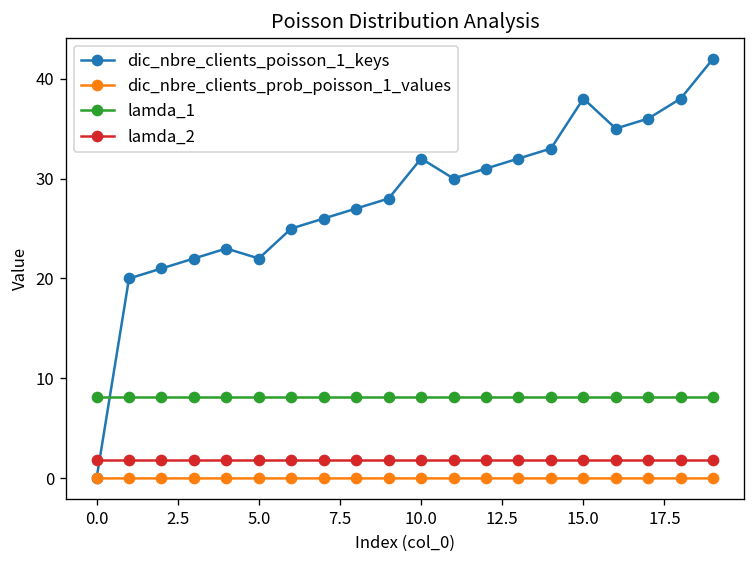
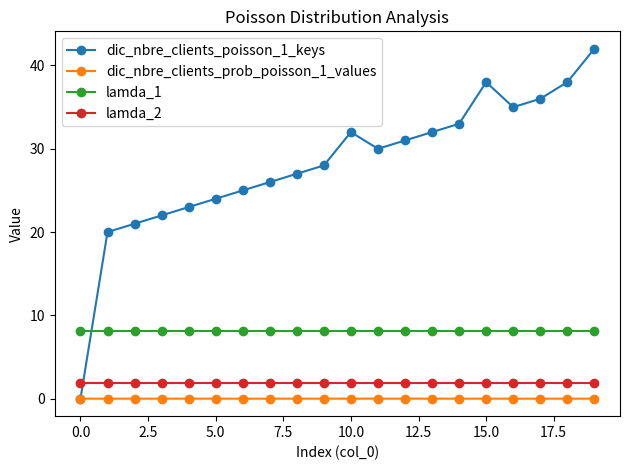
dic_nbre_clients_poisson_1_keys, 5.0: 22 -> 24
